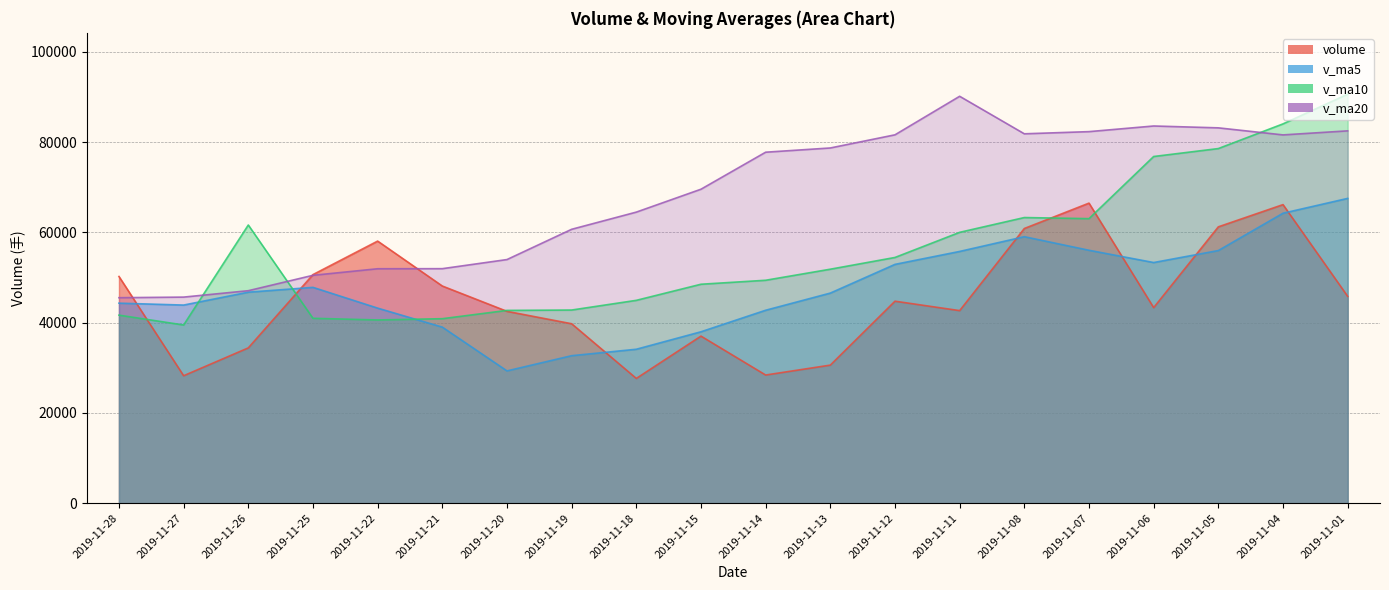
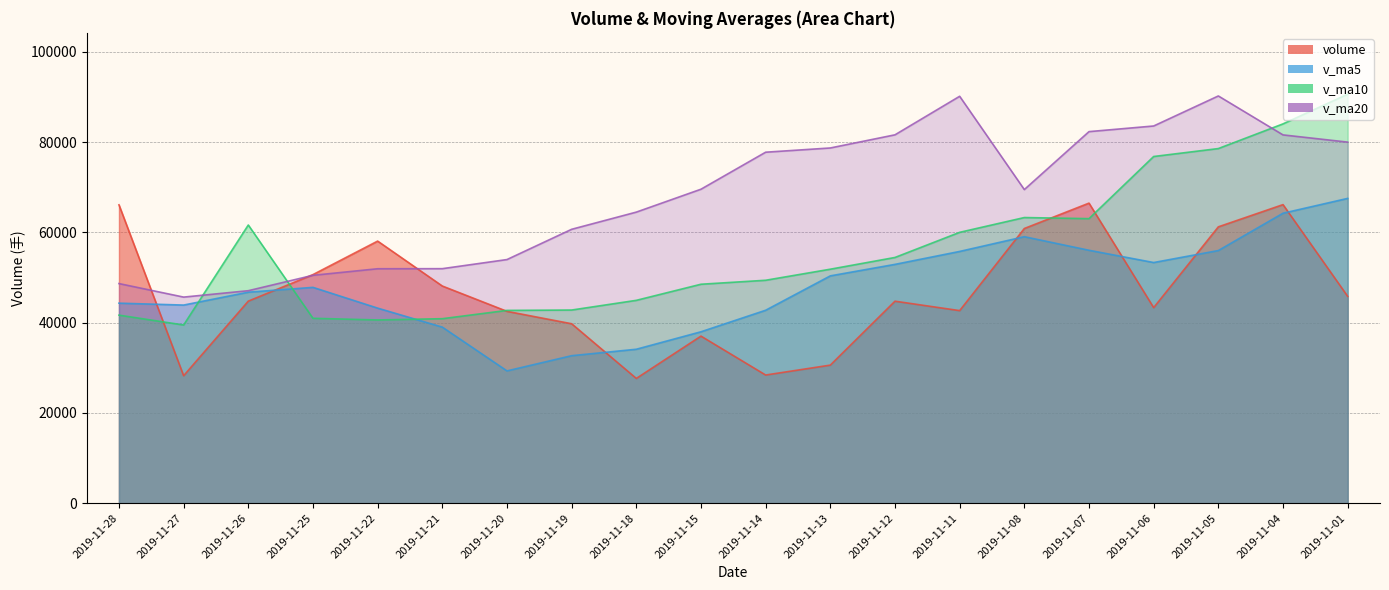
volume, 2019-11-28: 50000 -> 66000
v_ma20, 2019-11-28: 46000 -> 49000
volume, 2019-11-26: 34000 -> 45000
v_ma5, 2019-11-13: 47000 -> 50000
v_ma20, 2019-11-08: 82000 -> 70000
v_ma20, 2019-11-05: 83000 -> 90000
v_ma20, 2019-11-01: 83000 -> 80000
